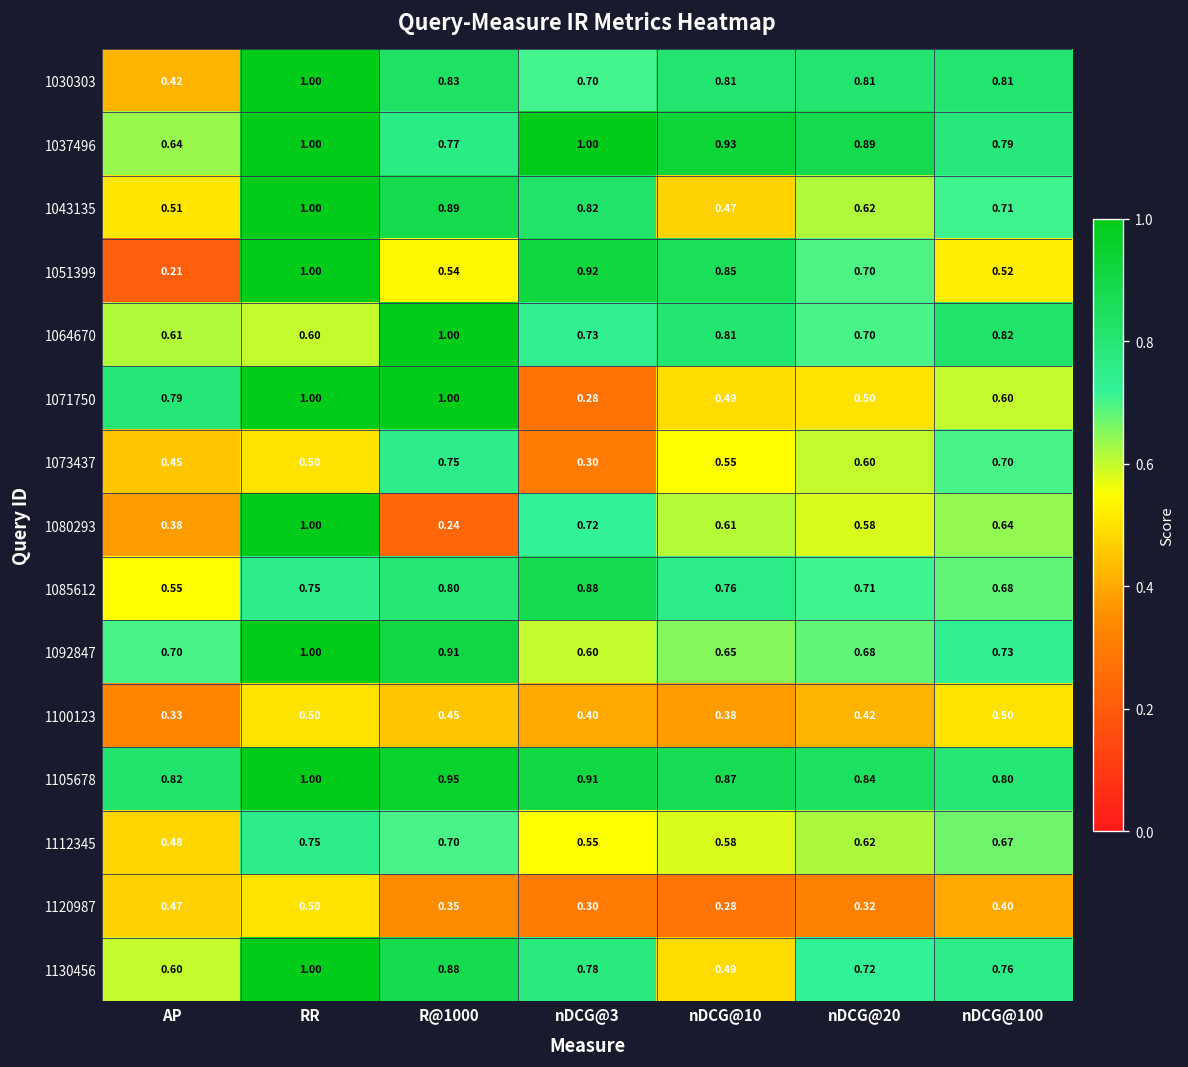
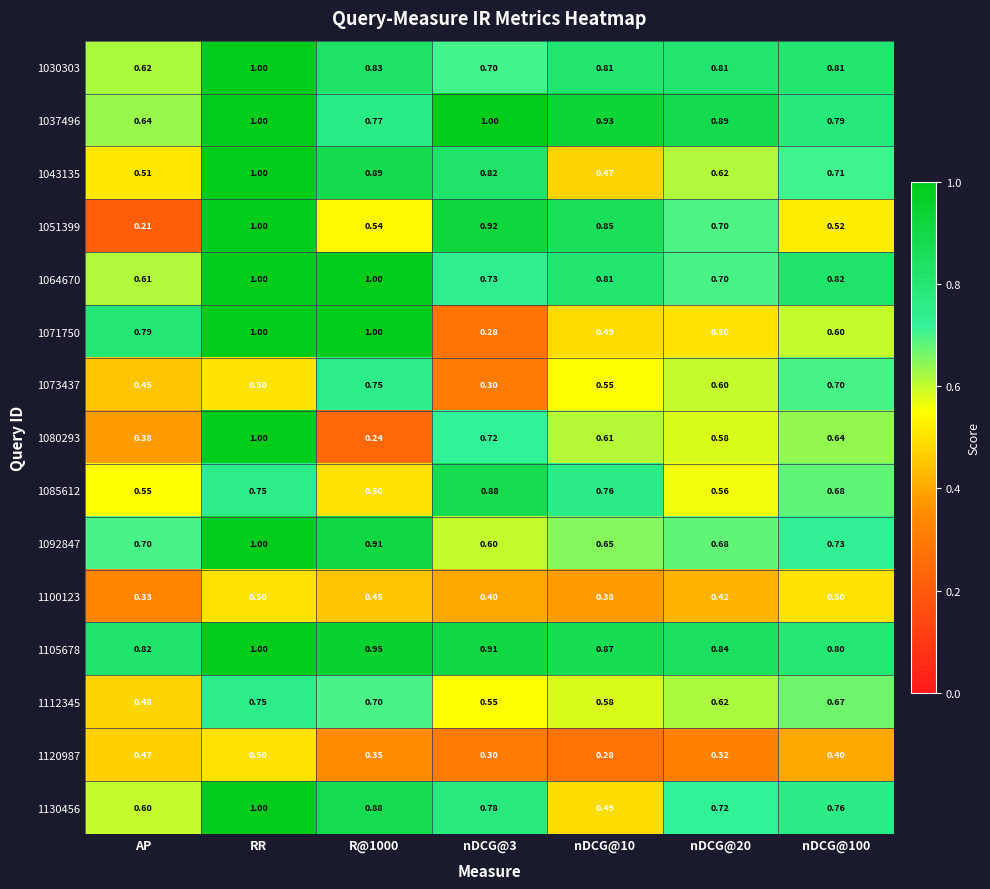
1030303, AP: 0.42 -> 0.62
1064670, RR: 0.60 -> 1.00
1085612, R@1000: 0.80 -> 0.50
1085612, nDCG@20: 0.71 -> 0.56
